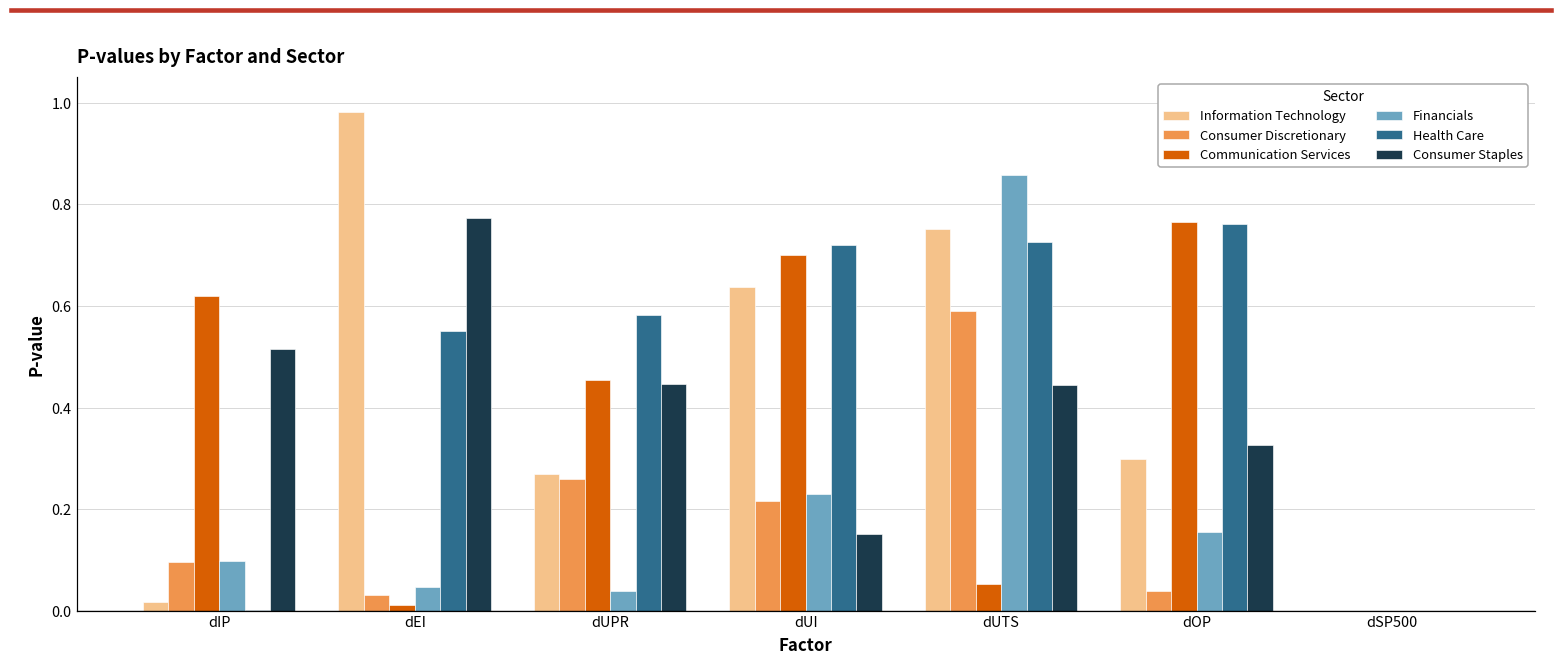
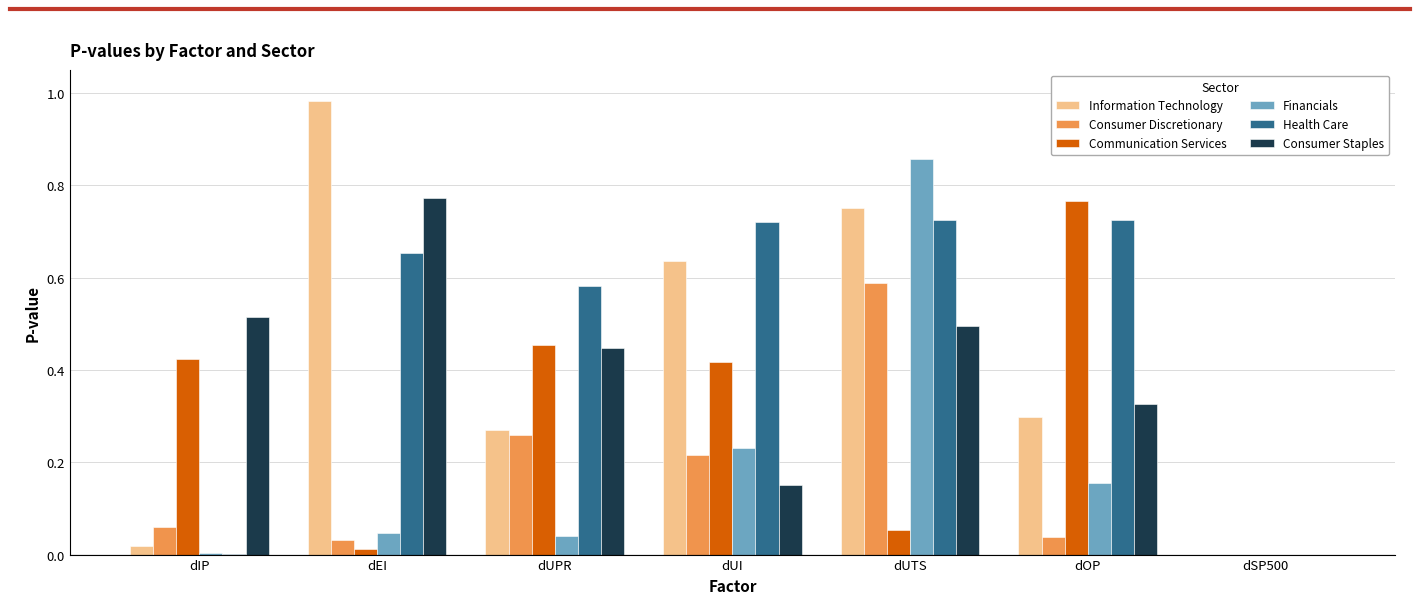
Consumer Discretionary, dIP: 0.10 -> 0.06
Communication Services, dIP: 0.62 -> 0.42
Financials, dIP: 0.10 -> 0.00
Health Care, dEI: 0.55 -> 0.65
Communication Services, dUI: 0.70 -> 0.42
Consumer Staples, dUTS: 0.44 -> 0.50
Health Care, dOP: 0.76 -> 0.72
